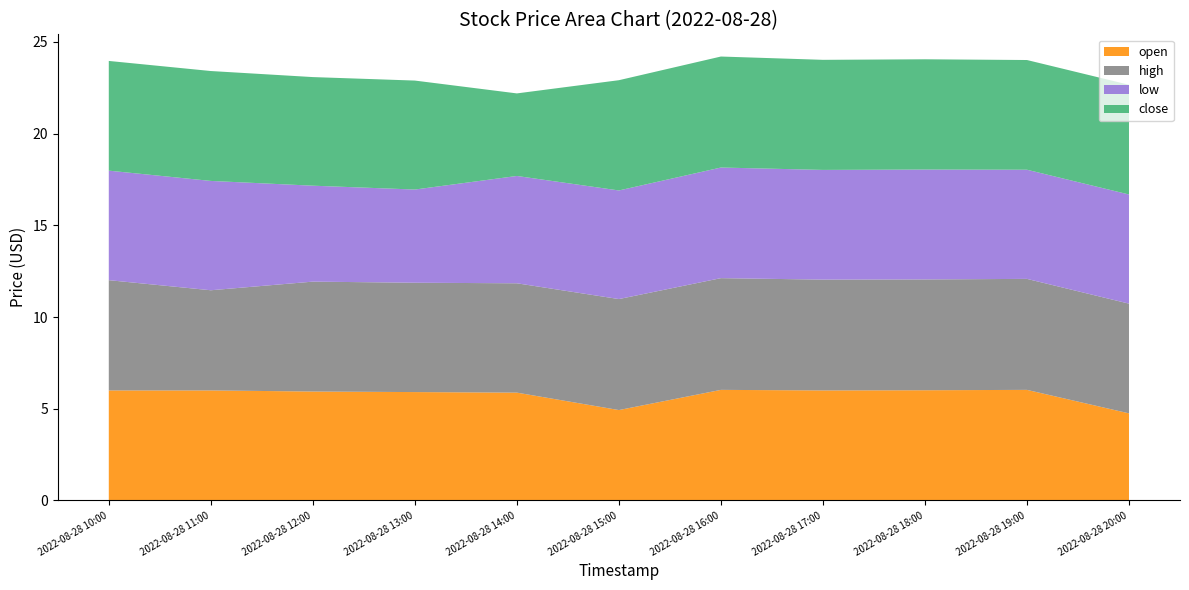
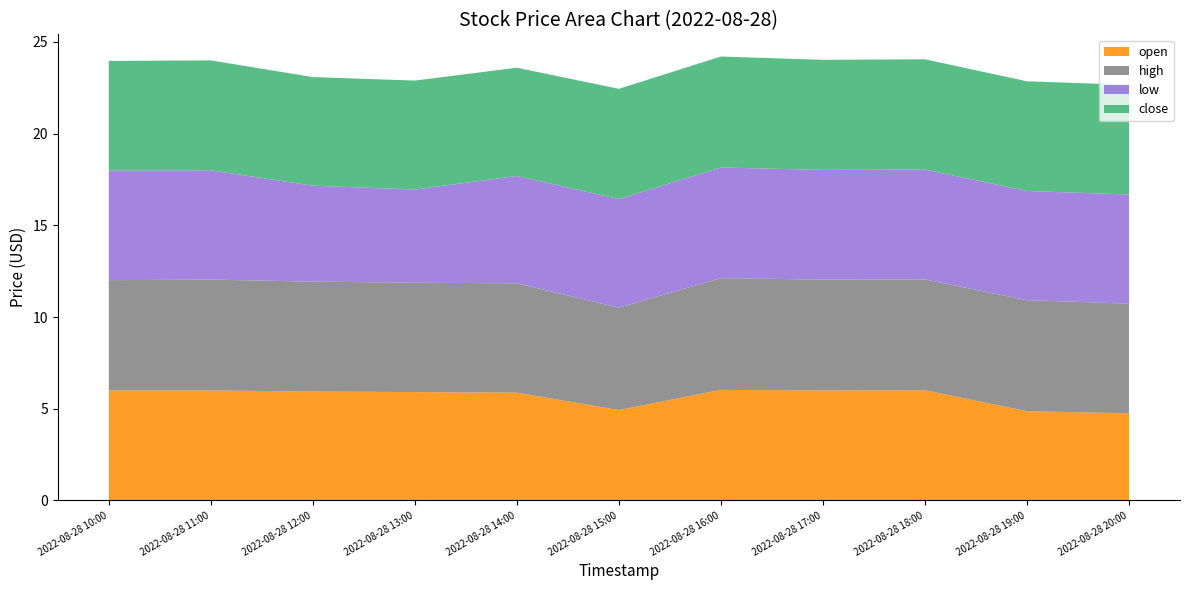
high, 2022-08-28 11:00: 5.5 -> 6.0
close, 2022-08-28 14:00: 4.5 -> 5.9
high, 2022-08-28 15:00: 6.1 -> 5.6
open, 2022-08-28 19:00: 6.0 -> 4.9
